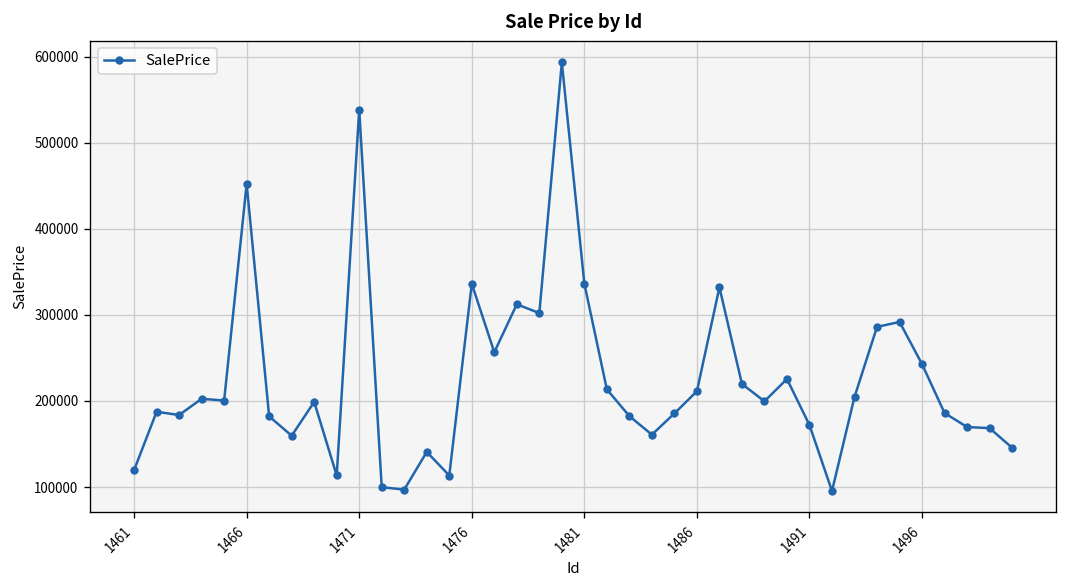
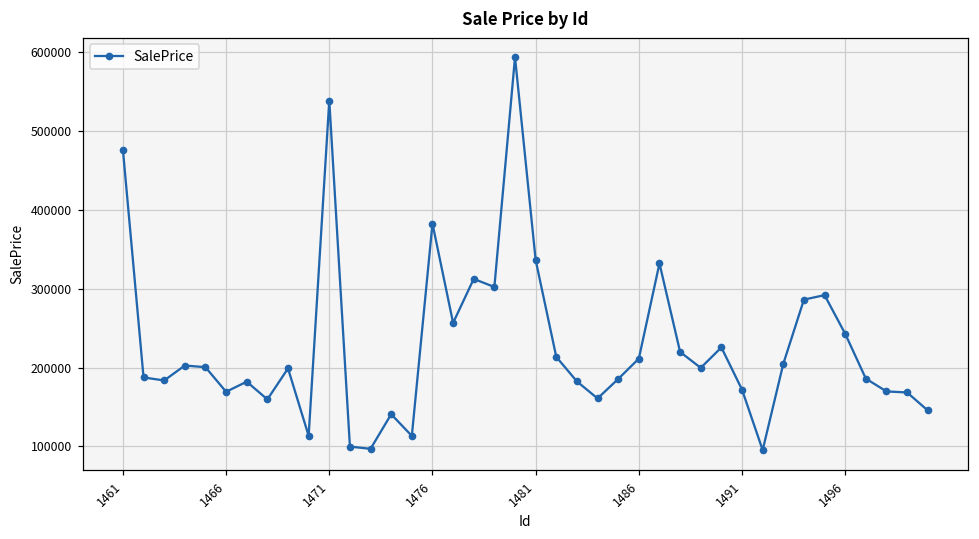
1461: 120000 -> 480000
1466: 450000 -> 170000
1476: 340000 -> 380000
